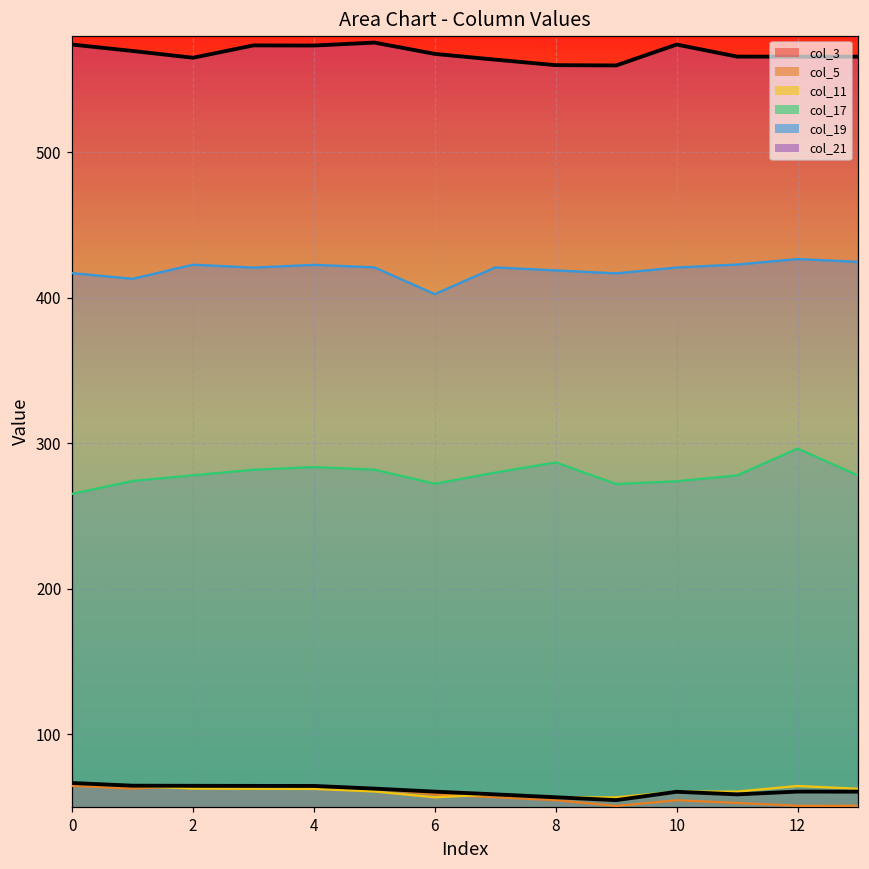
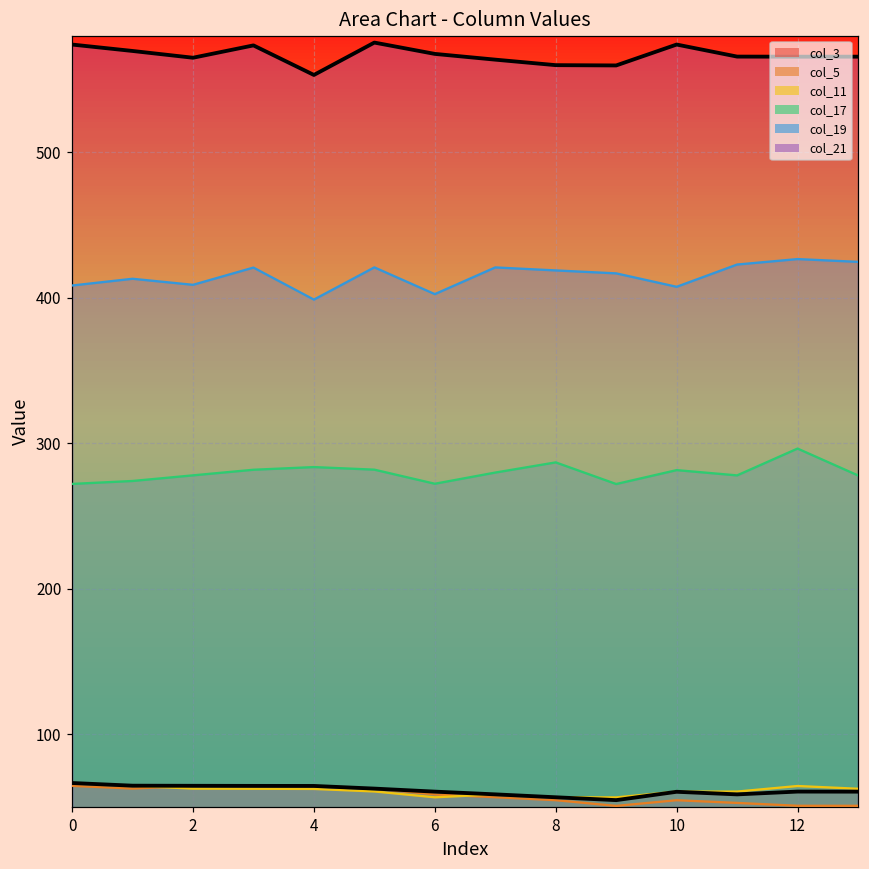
col_17, 0: 265 -> 272
col_19, 0: 417 -> 408
col_19, 2: 423 -> 409
col_19, 4: 422 -> 399
col_21, 4: 573 -> 553
col_17, 10: 274 -> 281
col_19, 10: 421 -> 407
